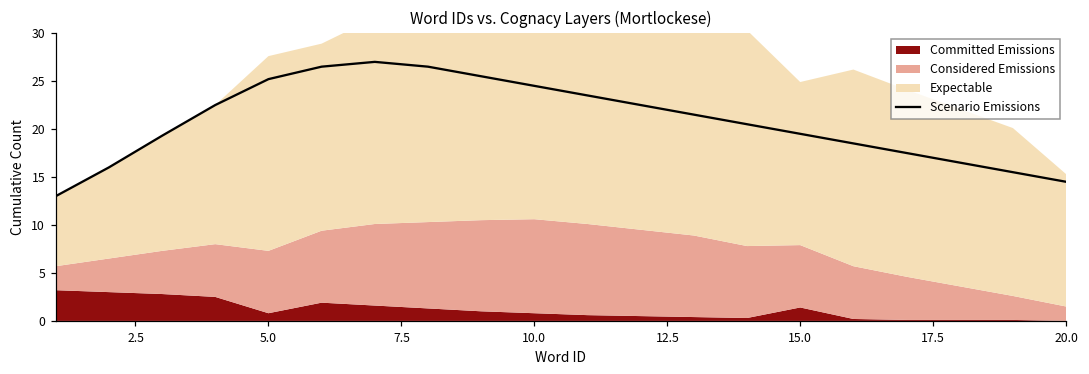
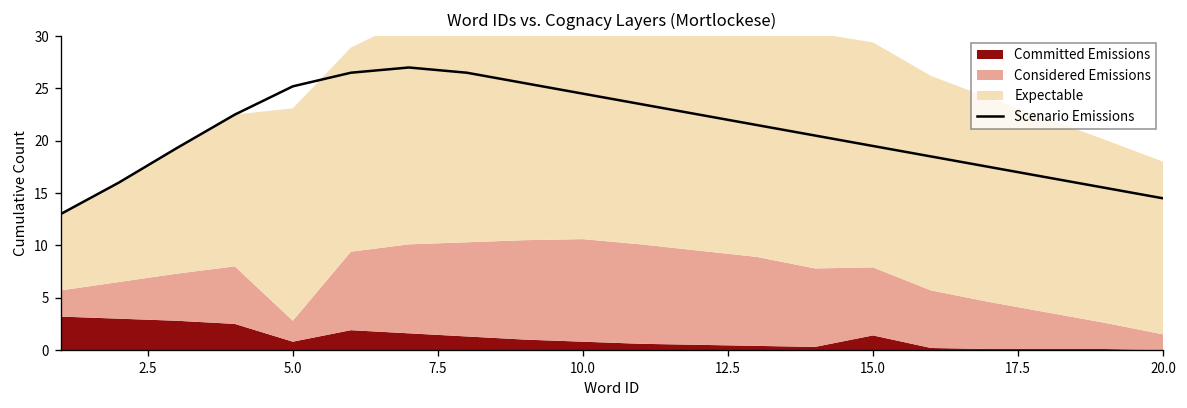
Considered Emissions, 5.0: 7 -> 2
Expectable, 15.0: 17 -> 22
Expectable, 20.0: 14 -> 17
